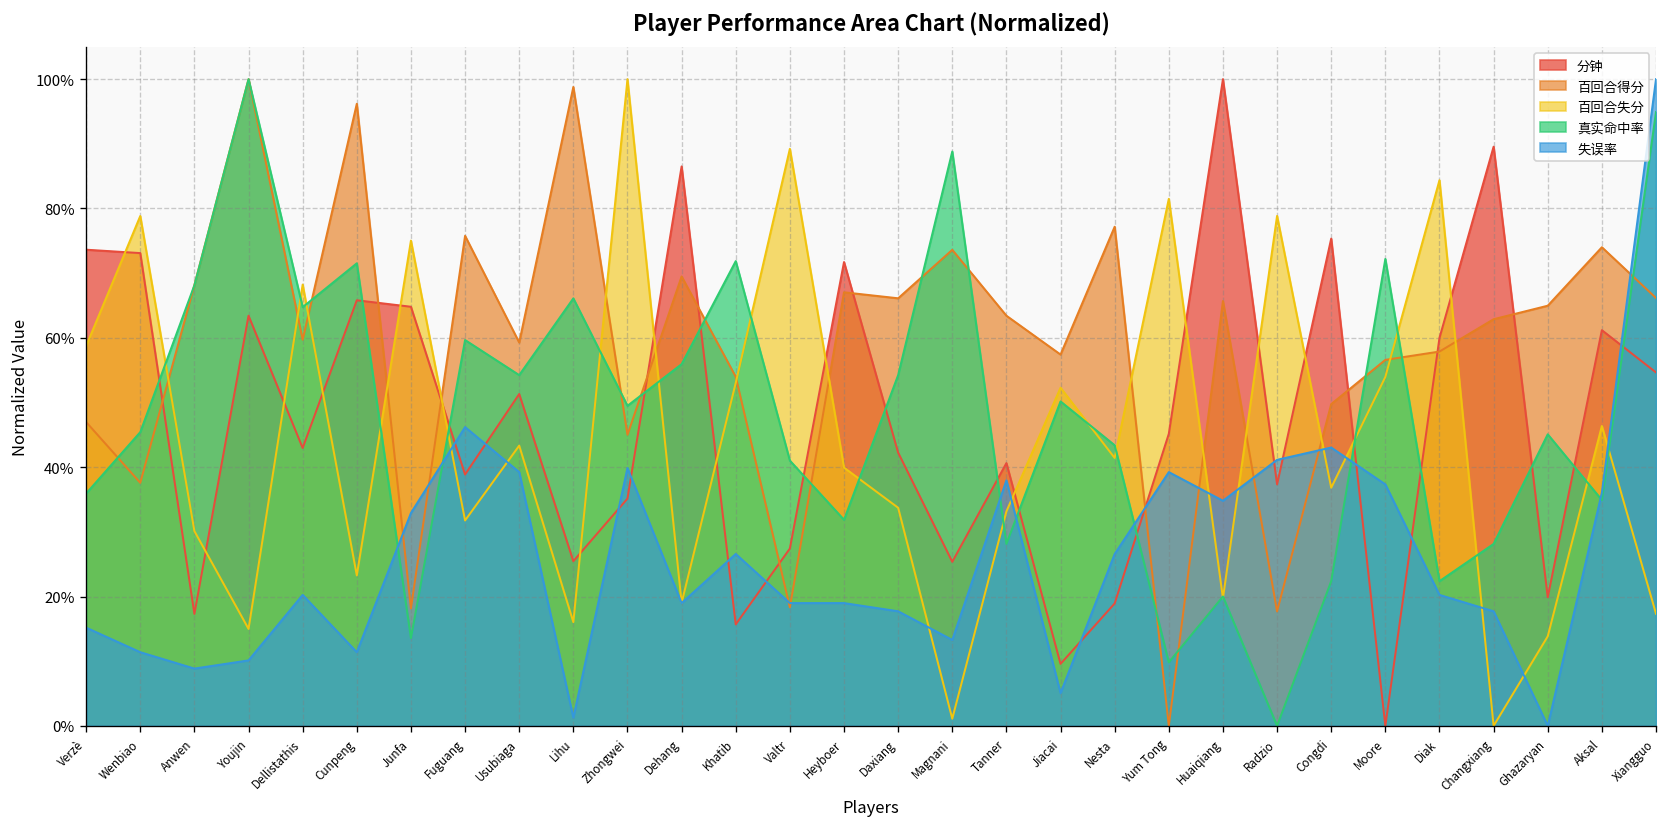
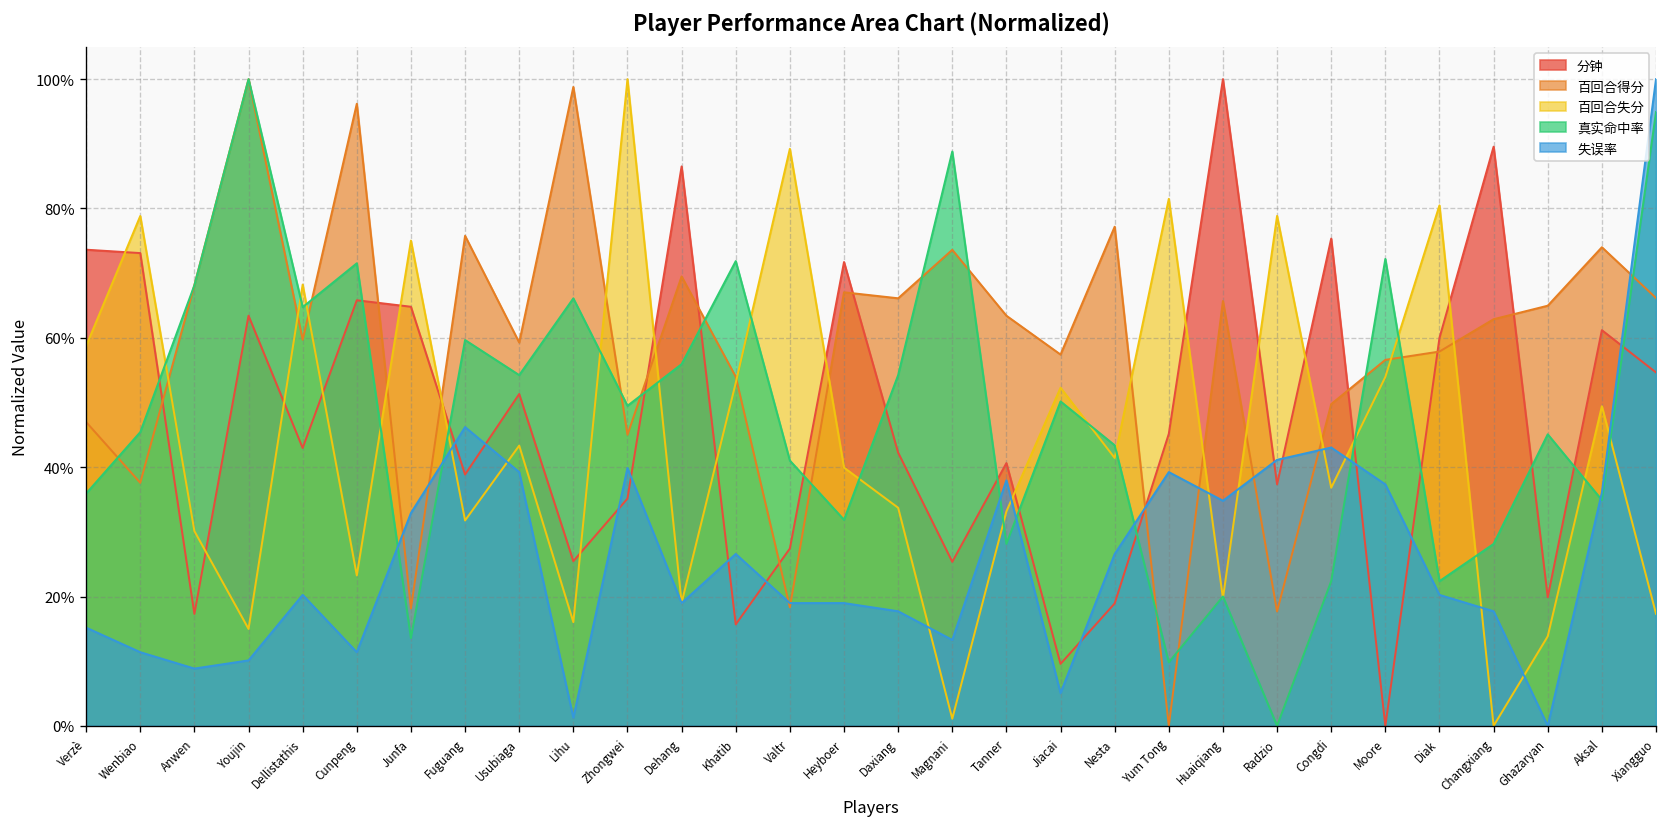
百回合失分, Diak: 84% -> 80%
百回合失分, Aksal: 46% -> 49%
